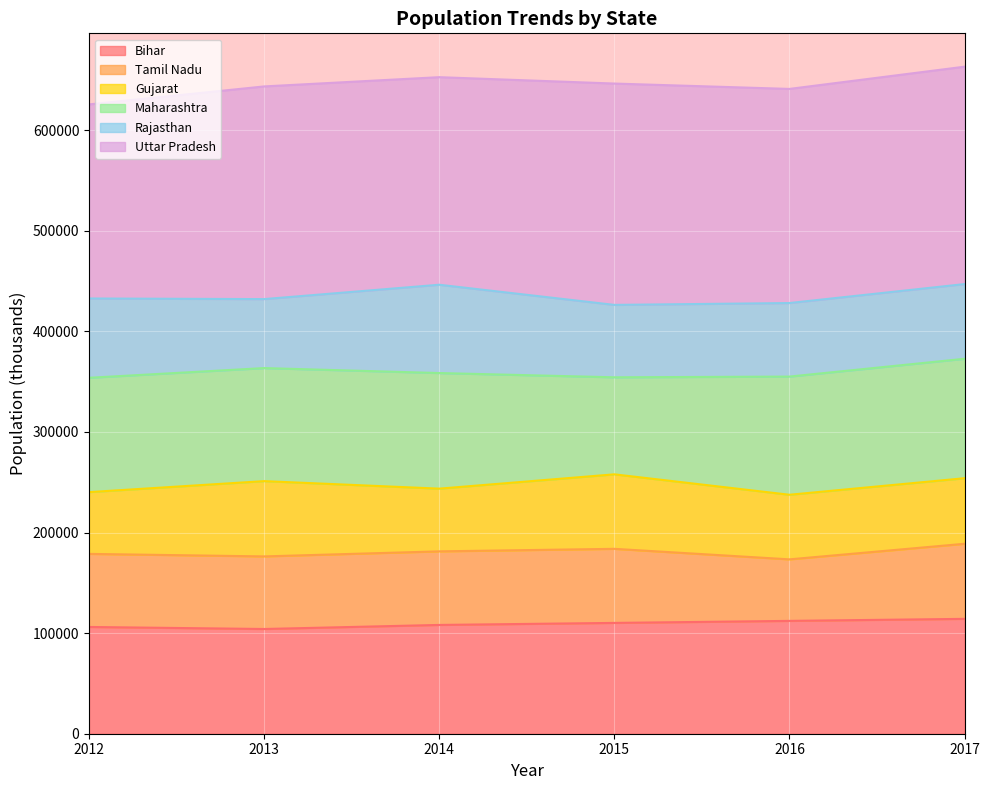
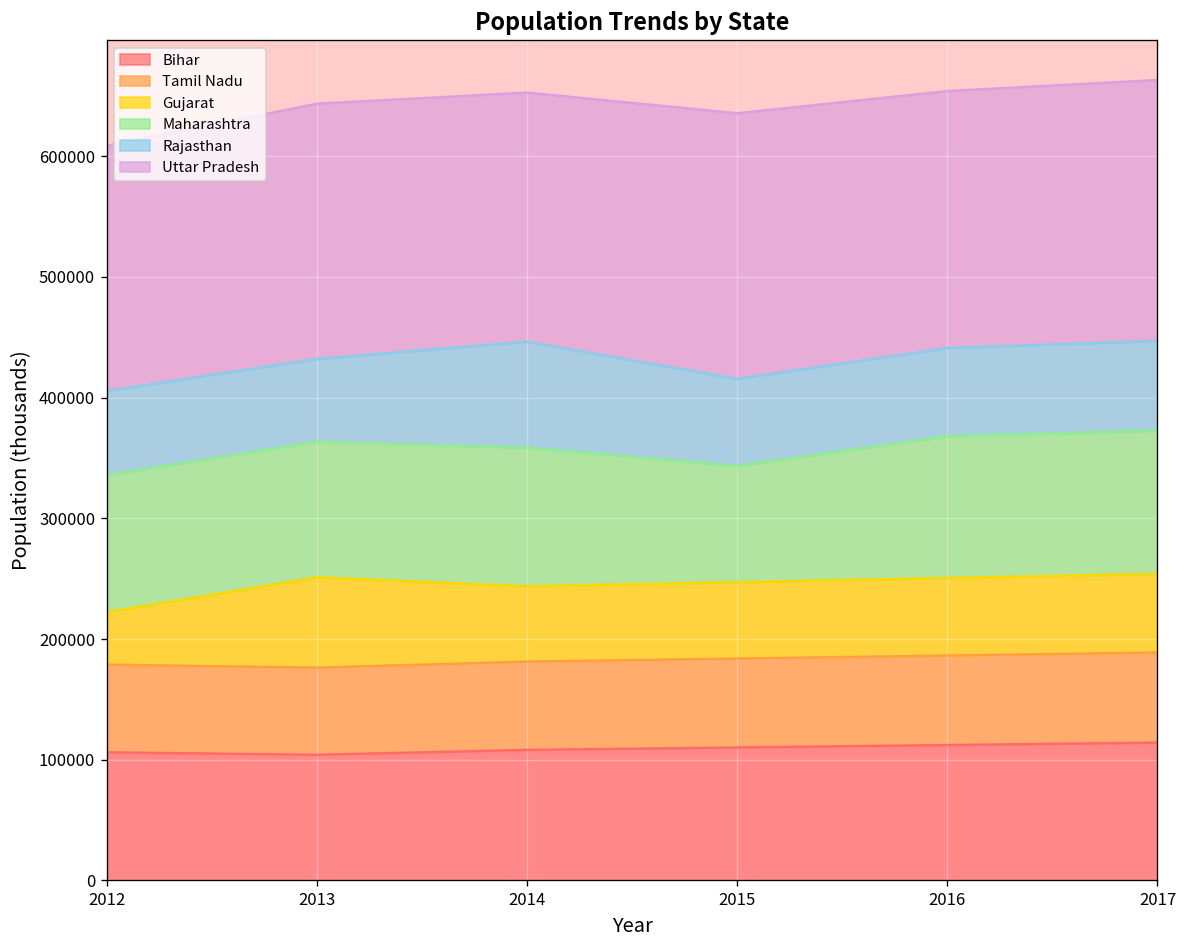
Gujarat, 2012: 61000 -> 43000
Rajasthan, 2012: 79000 -> 70000
Uttar Pradesh, 2012: 193000 -> 203000
Gujarat, 2015: 74000 -> 63000
Tamil Nadu, 2016: 61000 -> 74000
